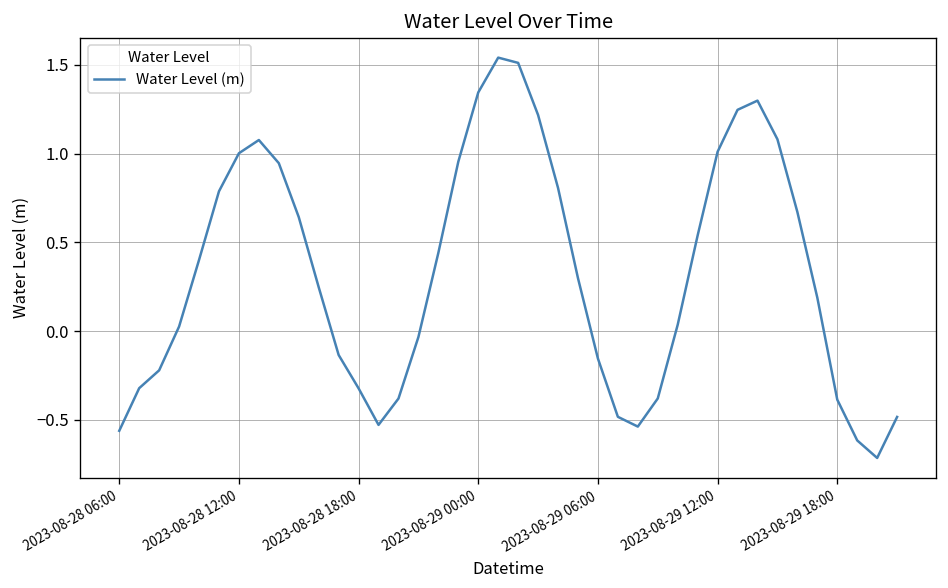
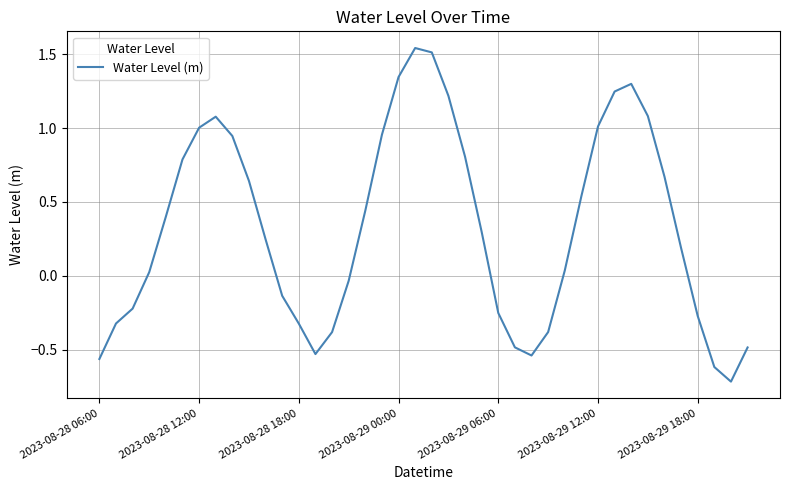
2023-08-29 06:00: -0.16 -> -0.25
2023-08-29 18:00: -0.39 -> -0.27
